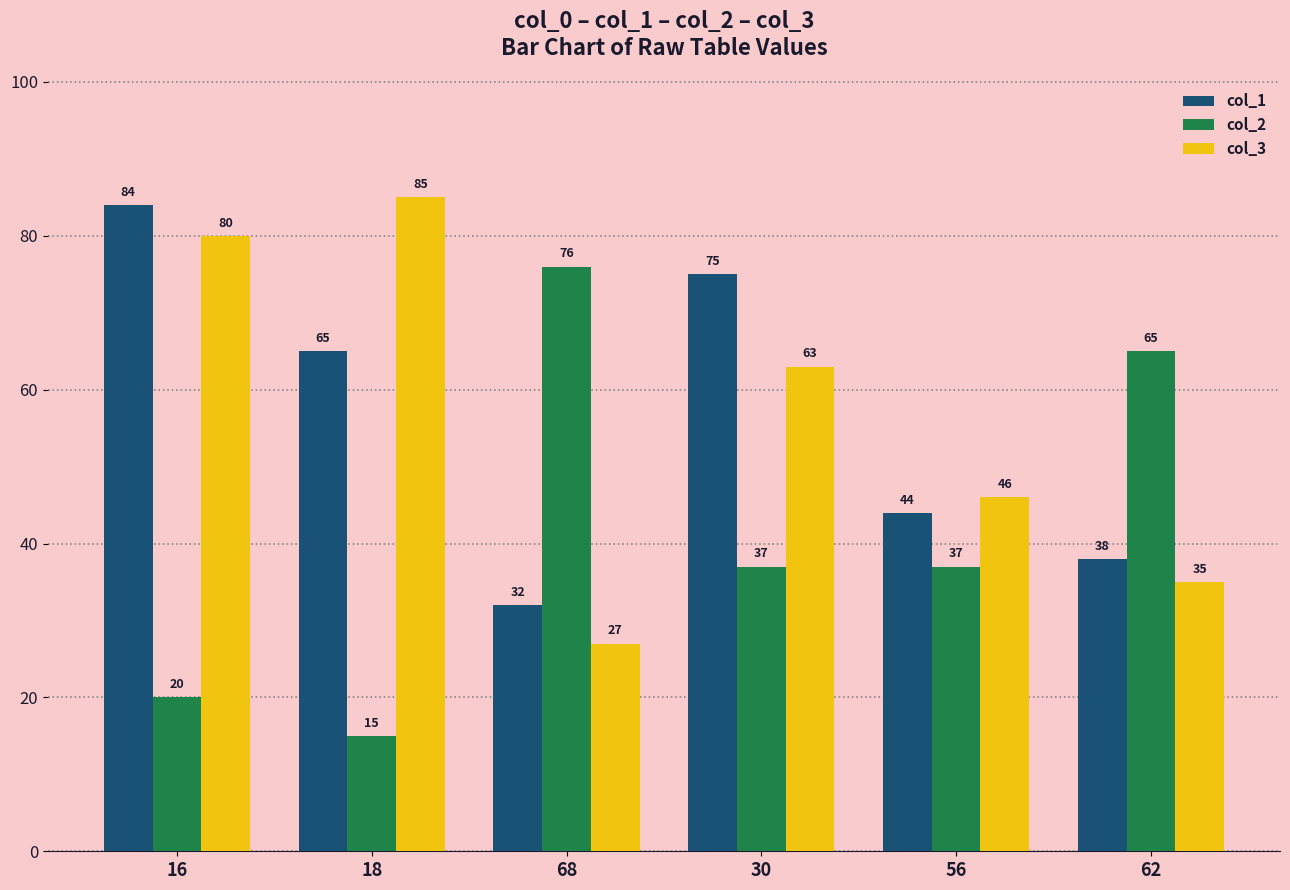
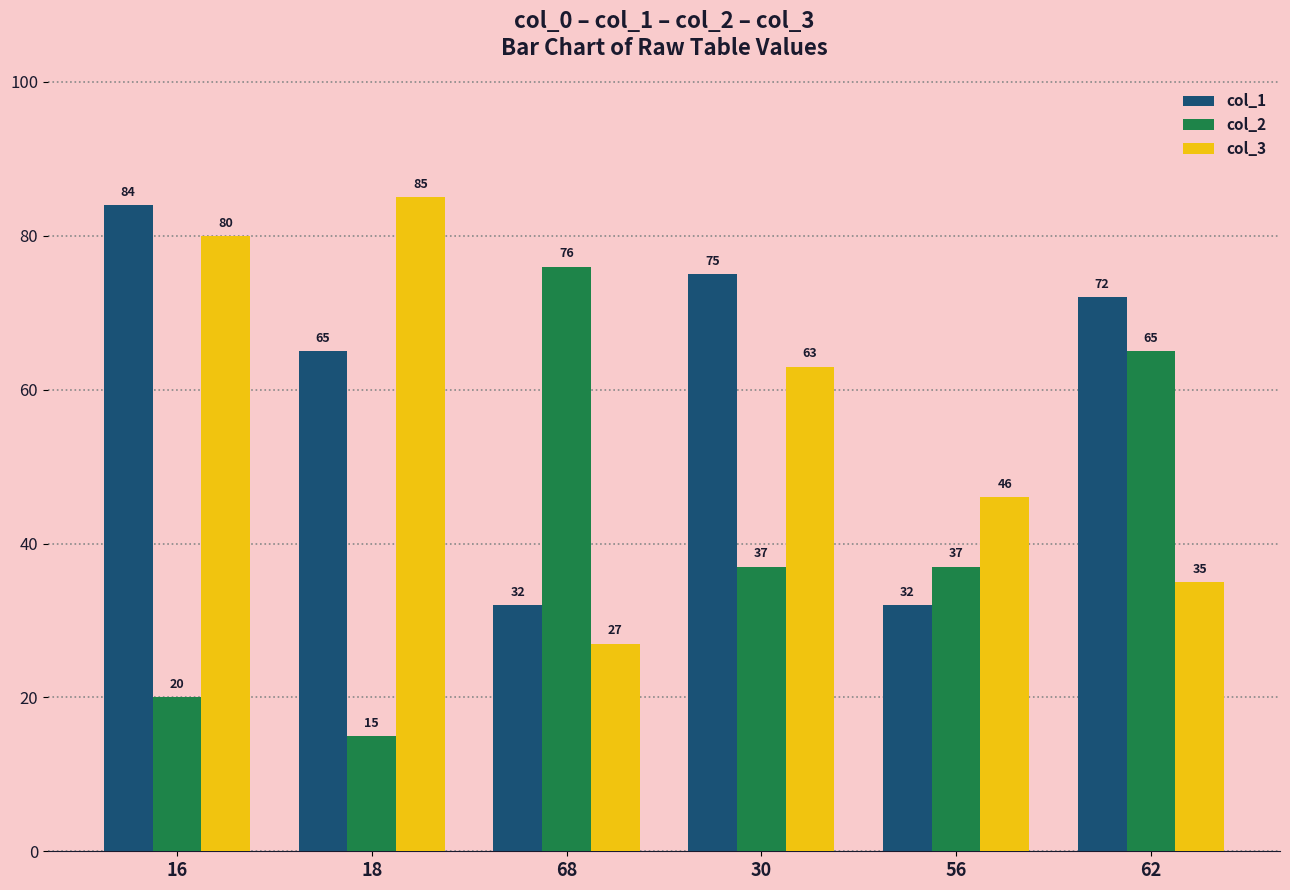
col_1, 56: 44 -> 32
col_1, 62: 38 -> 72
